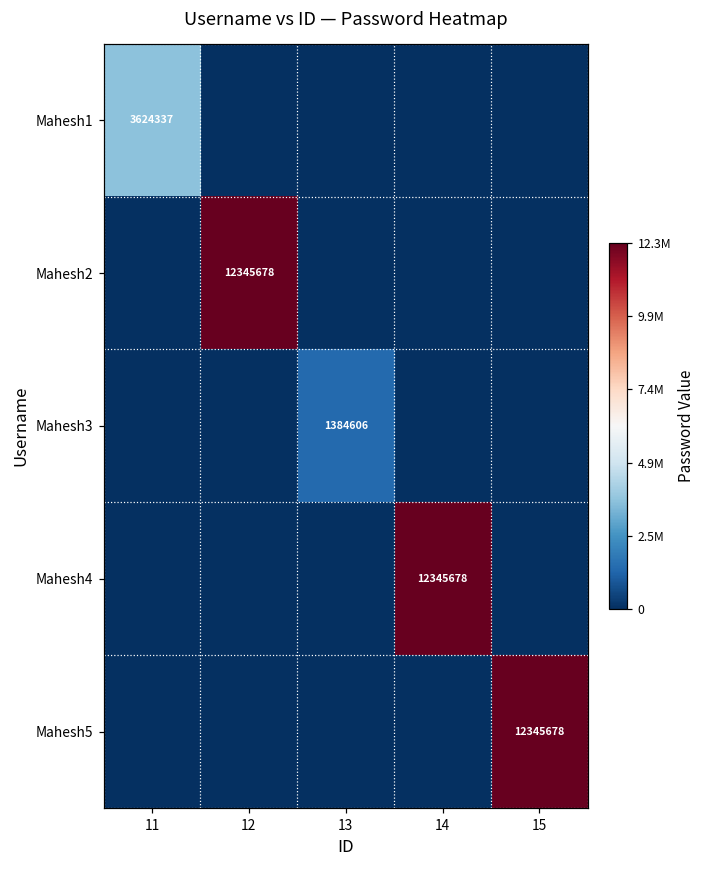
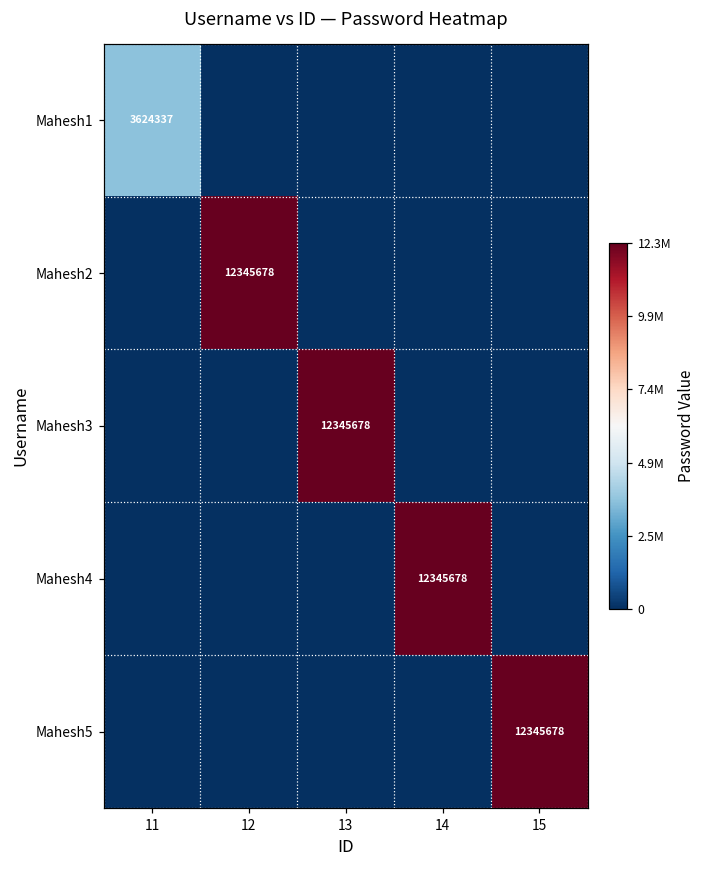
Mahesh3, 13: 1384606 -> 12345678
